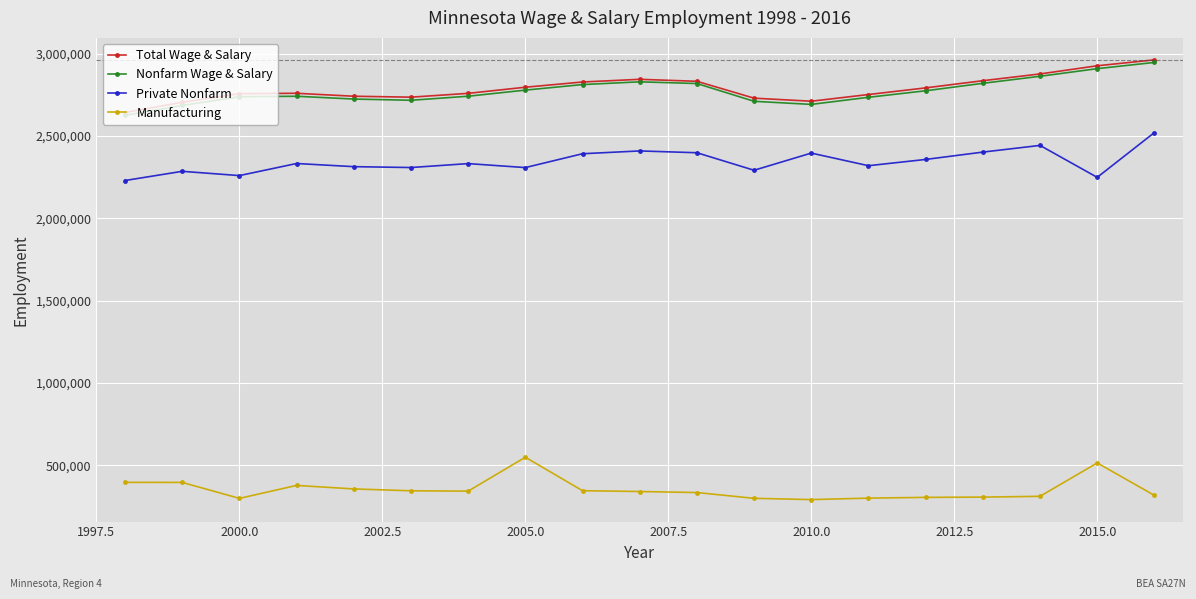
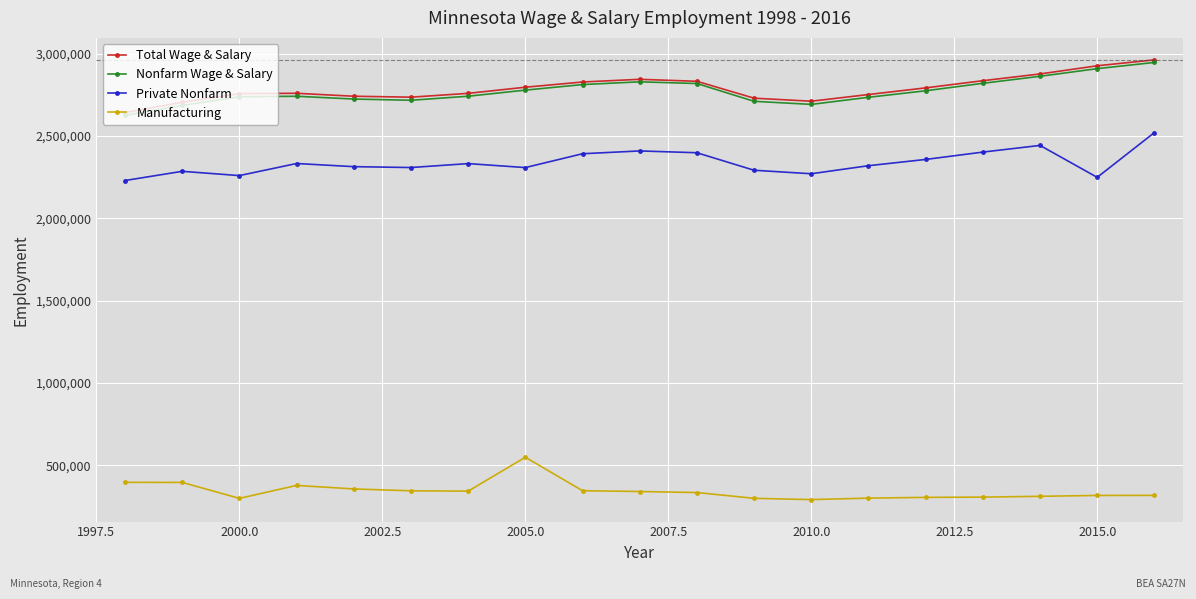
Private Nonfarm, 2010.0: 2,400,000 -> 2,270,000
Manufacturing, 2015.0: 510,000 -> 320,000
